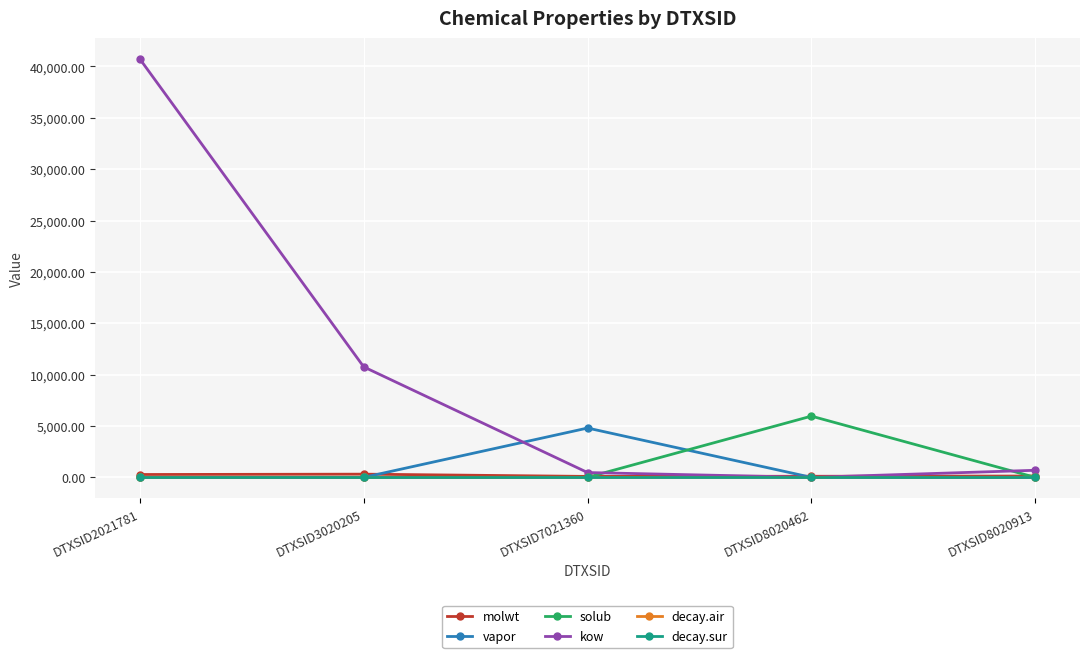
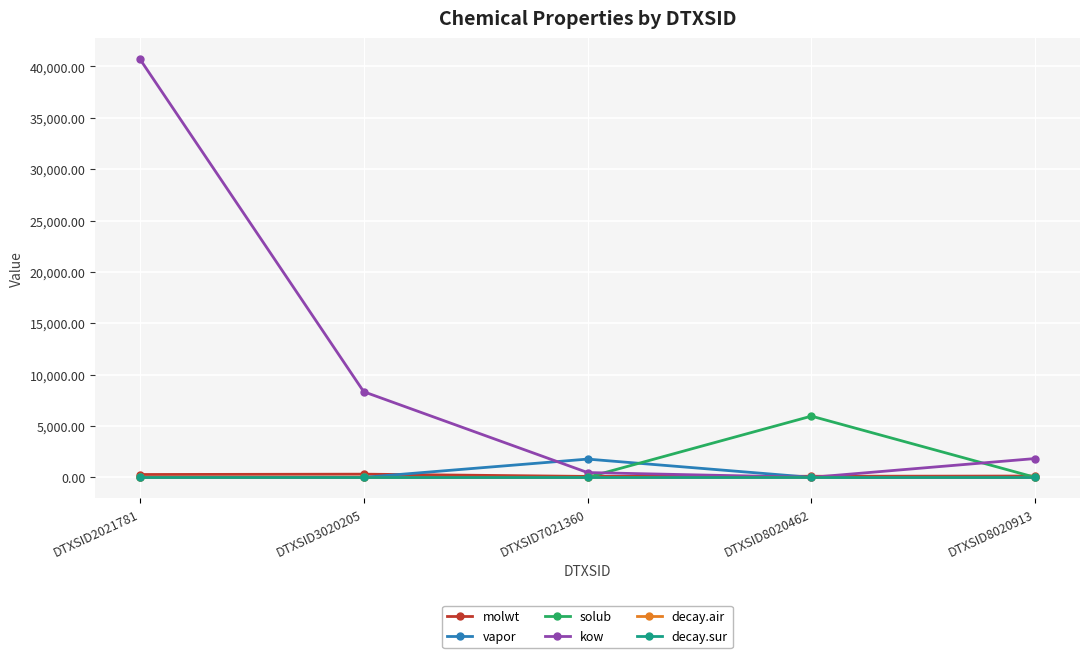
kow, DTXSID3020205: 10,800 -> 8,300
vapor, DTXSID7021360: 4,800 -> 1,800
kow, DTXSID8020913: 700 -> 1,800
